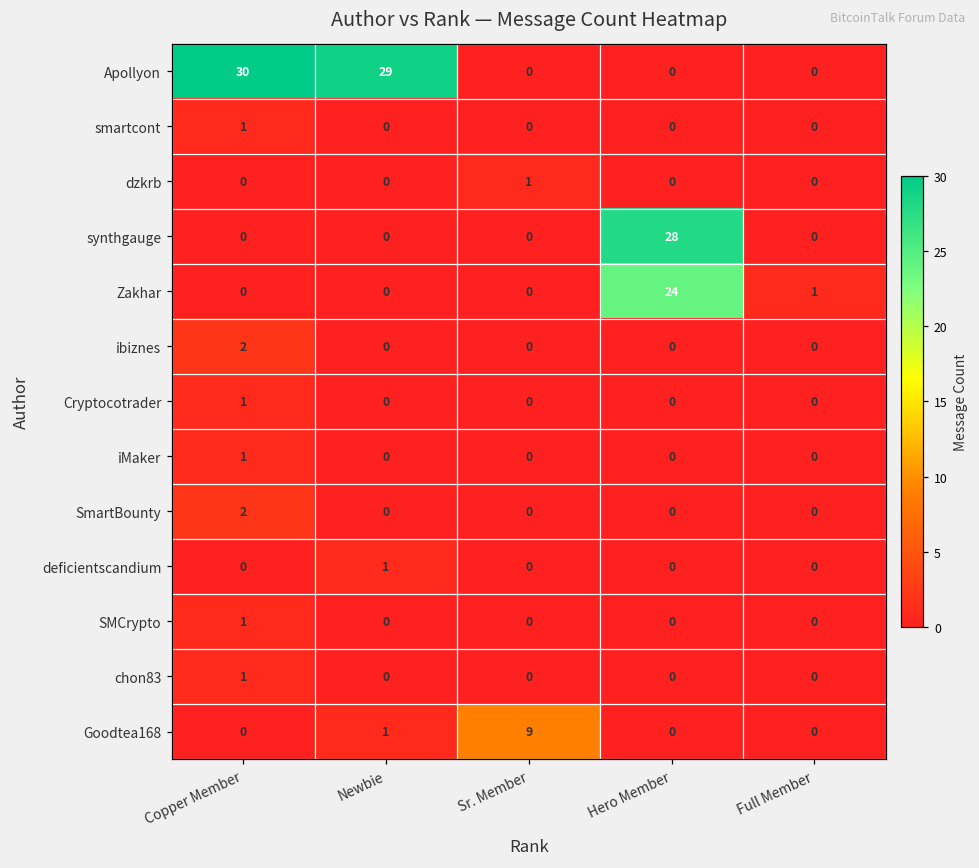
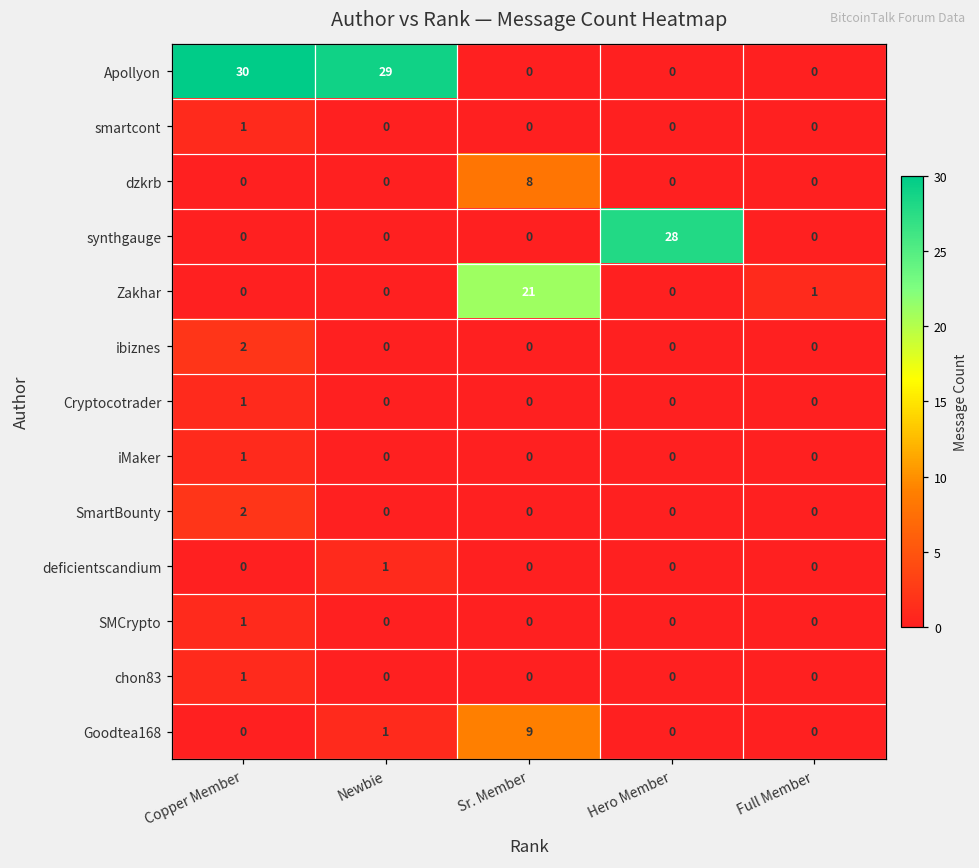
dzkrb, Sr. Member: 1 -> 8
Zakhar, Sr. Member: 0 -> 21
Zakhar, Hero Member: 24 -> 0
